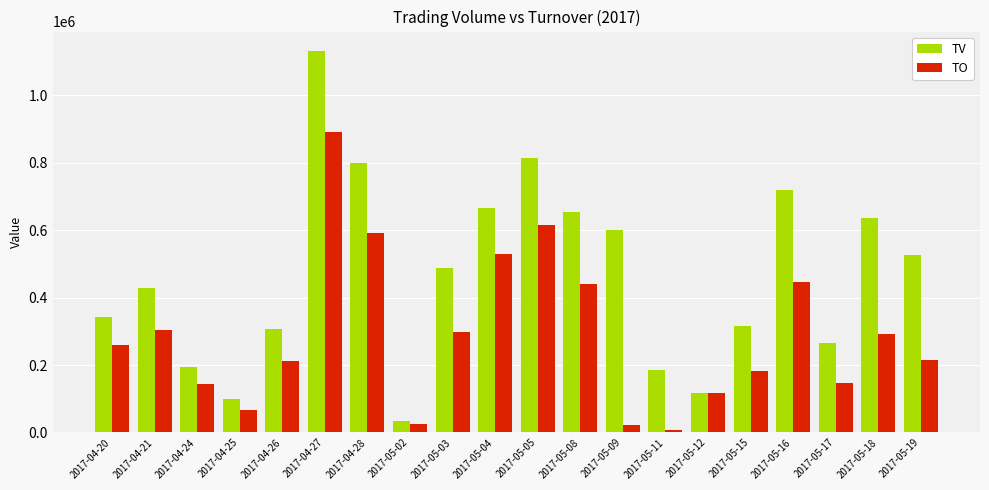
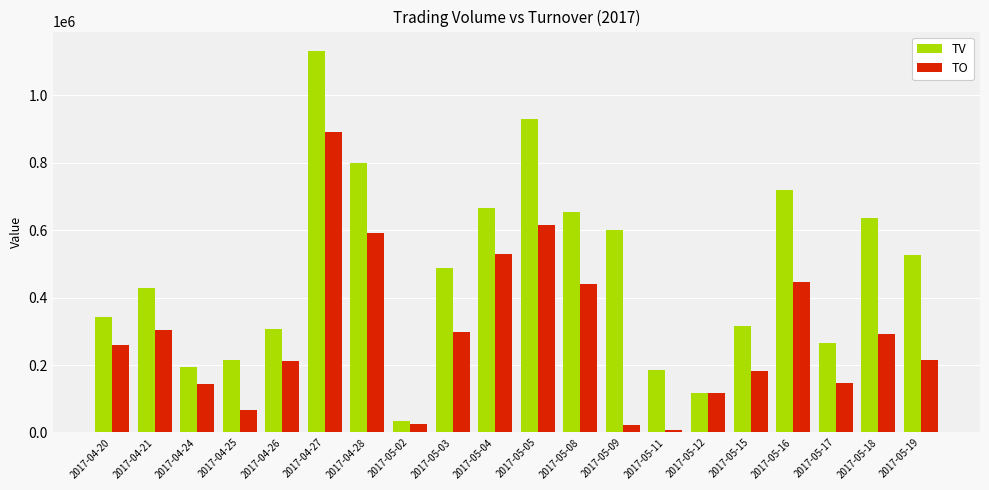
TV, 2017-04-25: 100000 -> 210000
TV, 2017-05-05: 810000 -> 930000
